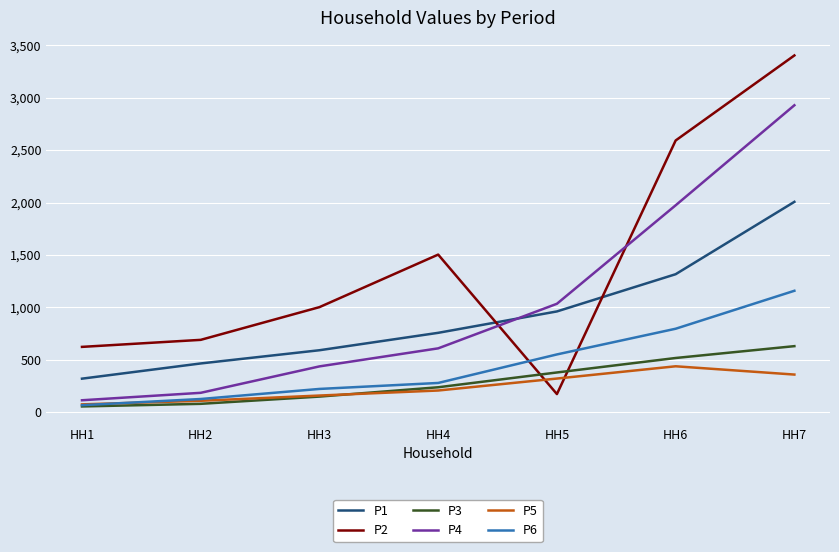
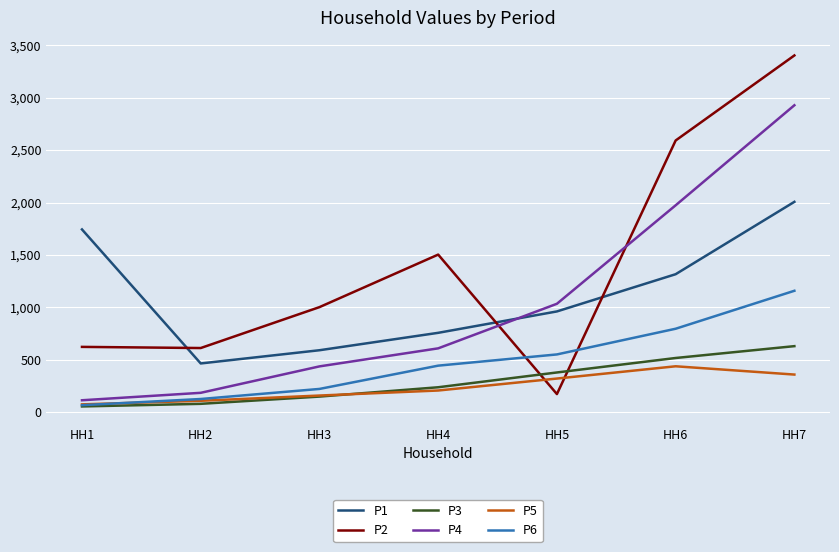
P1, HH1: 320 -> 1,740
P2, HH2: 690 -> 610
P6, HH4: 280 -> 450
